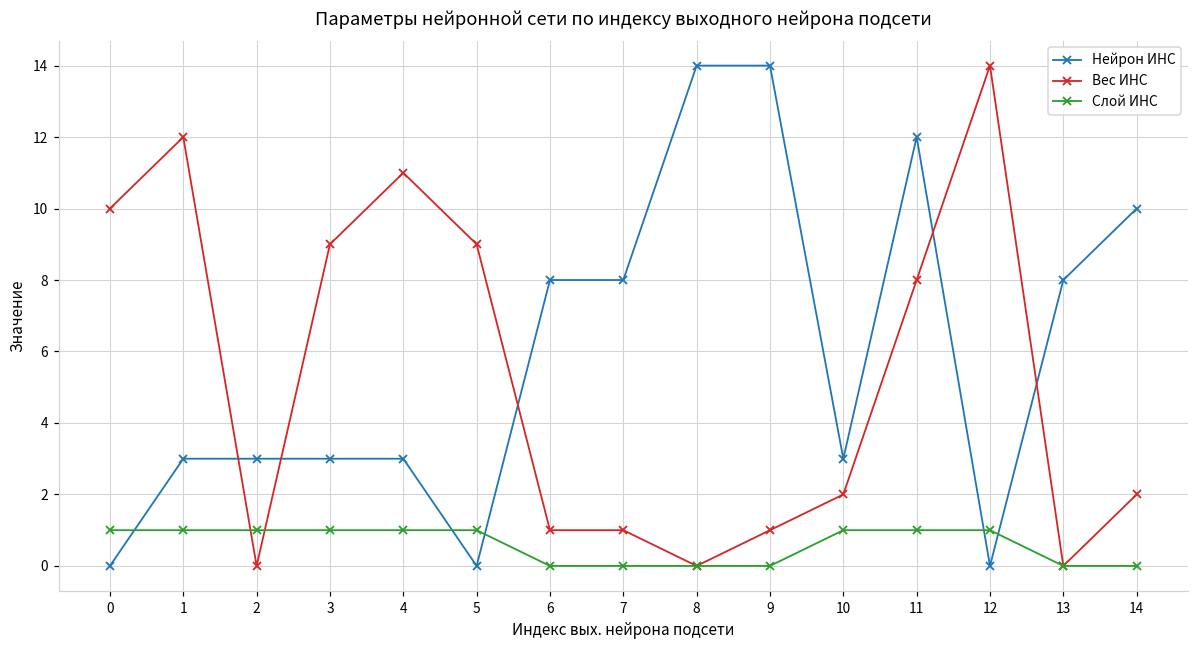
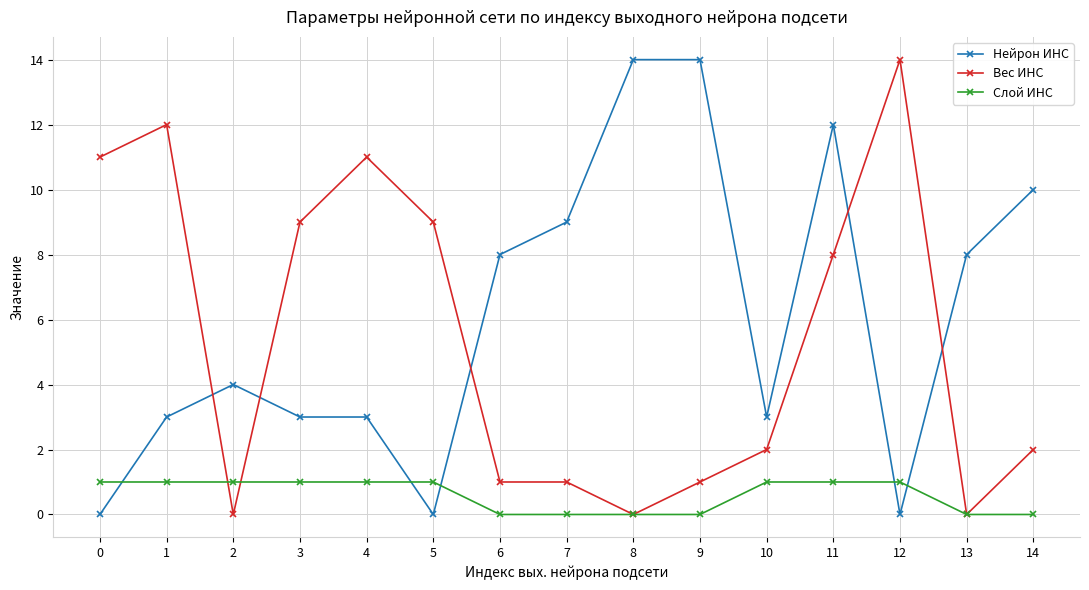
Вес ИНС, 0: 10 -> 11
Нейрон ИНС, 2: 3 -> 4
Нейрон ИНС, 7: 8 -> 9
